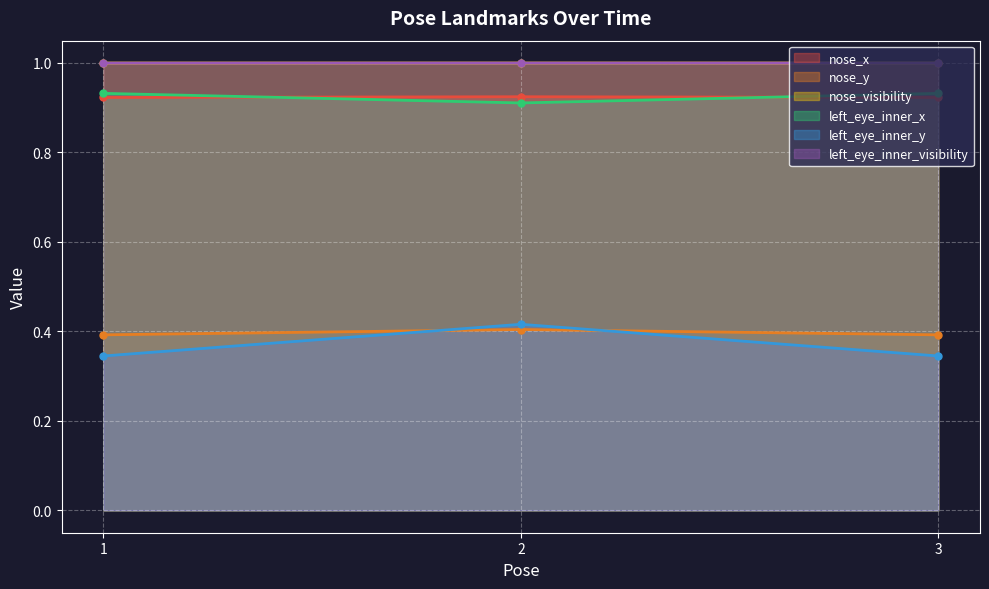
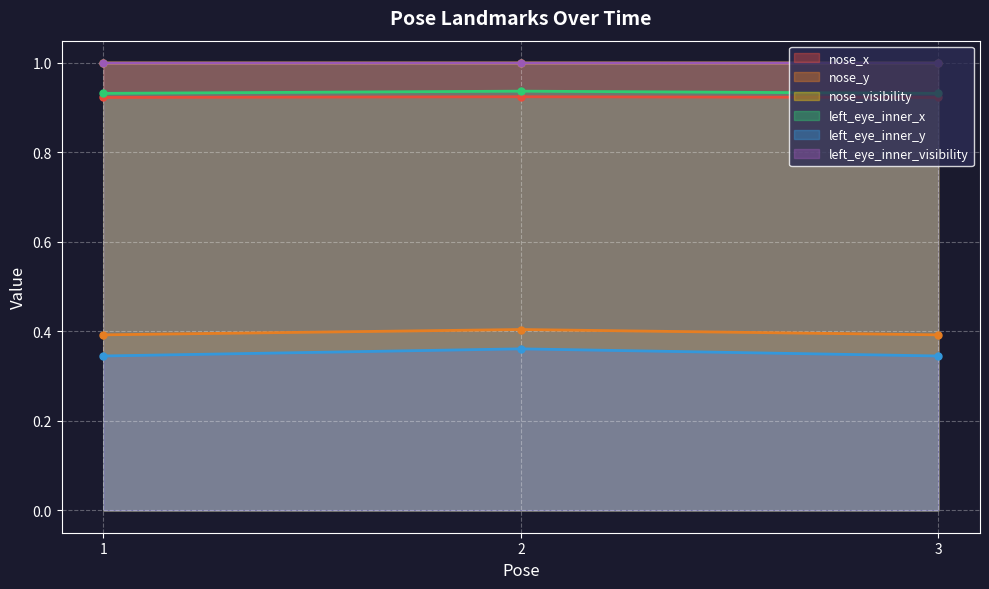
left_eye_inner_x, 2: 0.91 -> 0.94
left_eye_inner_y, 2: 0.42 -> 0.36
